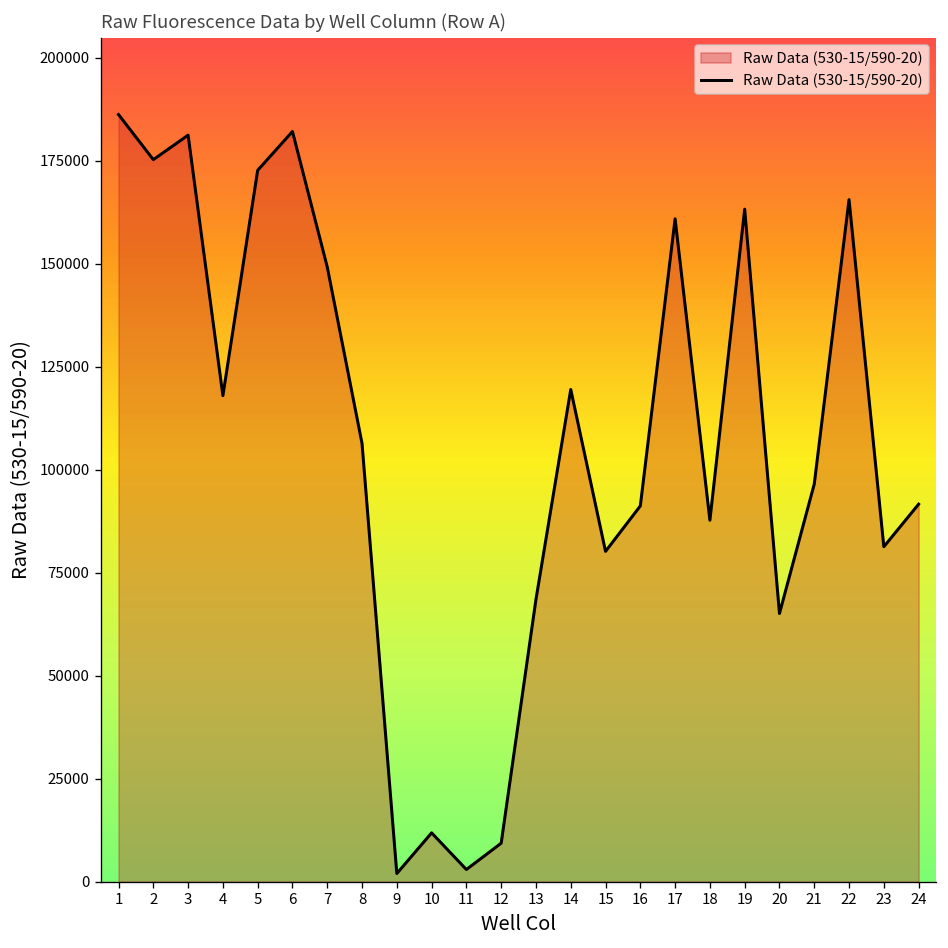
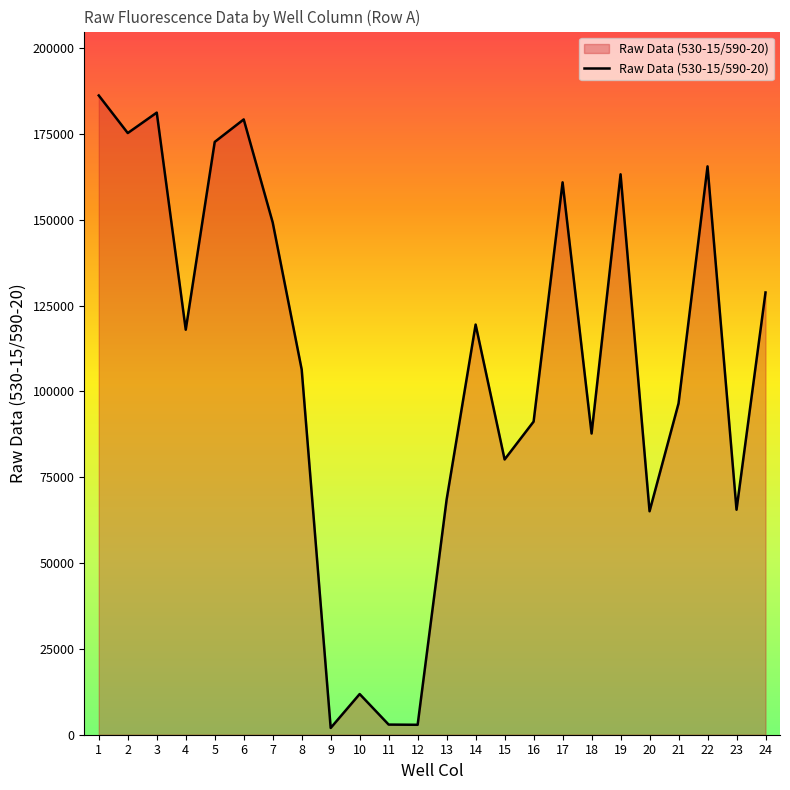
6: 182000 -> 179000
12: 9000 -> 3000
23: 81000 -> 66000
24: 92000 -> 129000
